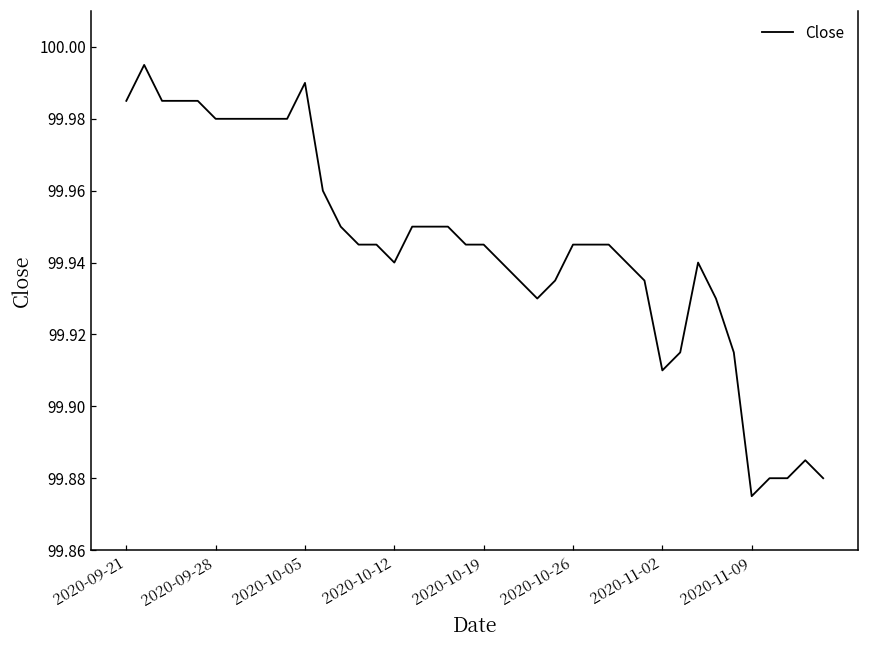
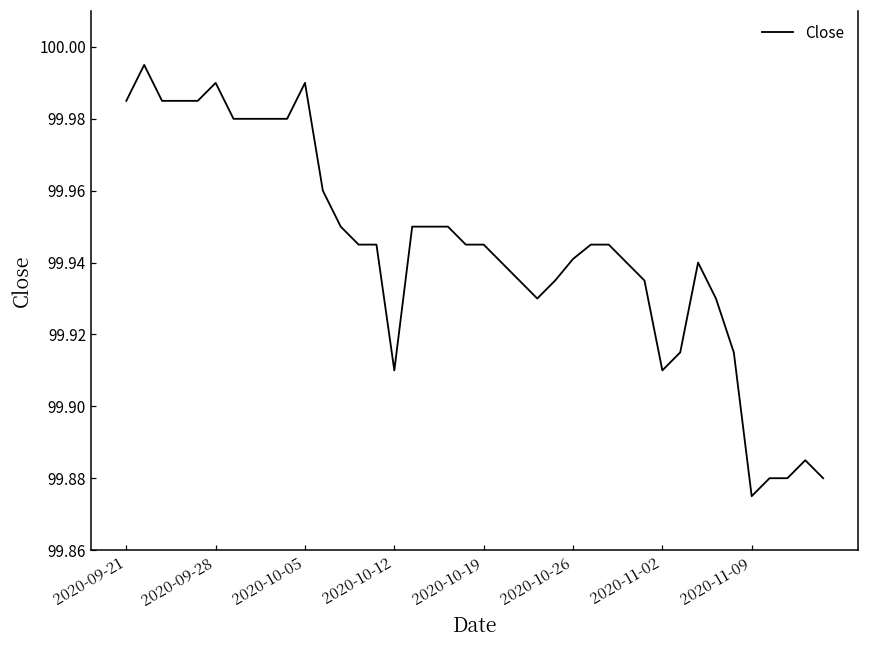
2020-09-28: 99.98 -> 99.99
2020-10-12: 99.94 -> 99.91
2020-10-26: 99.945 -> 99.941
